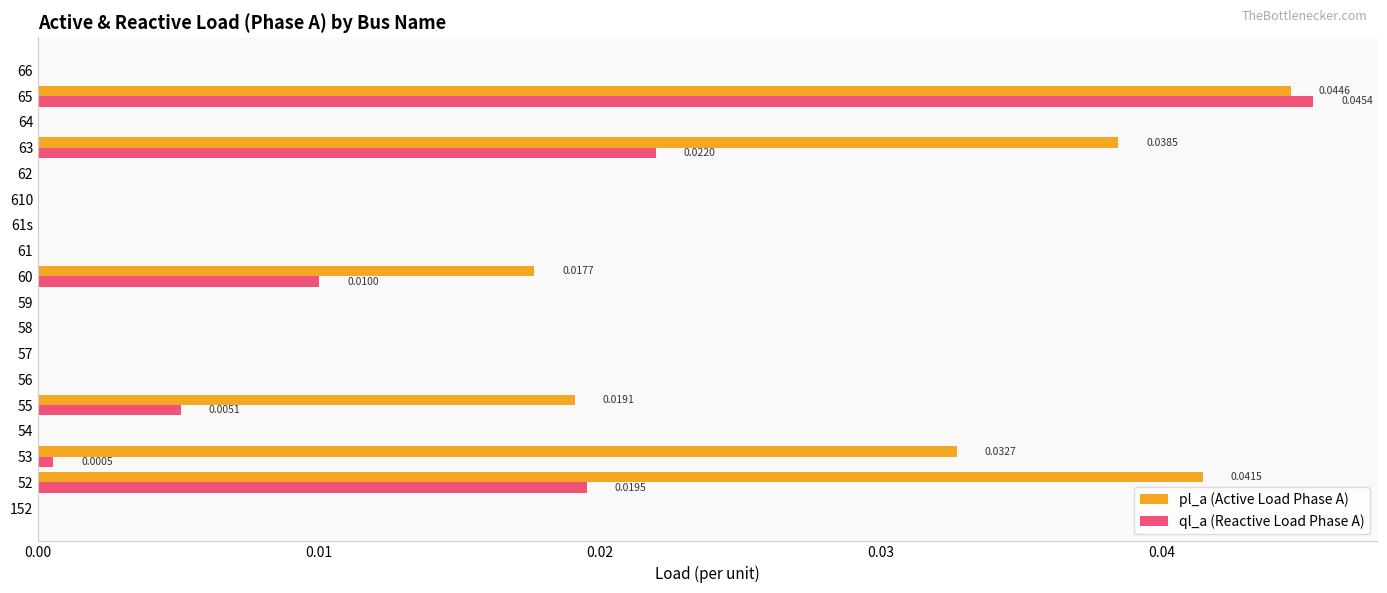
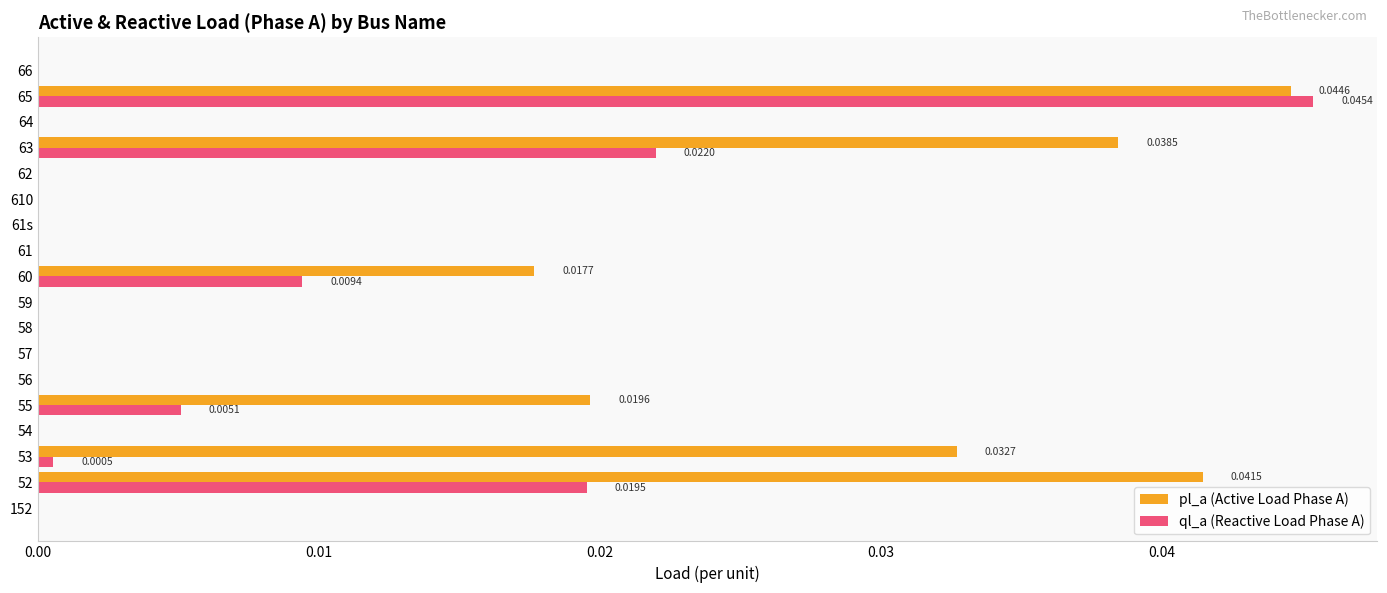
ql_a (Reactive Load Phase A), 60: 0.0100 -> 0.0094
pl_a (Active Load Phase A), 55: 0.0191 -> 0.0196
